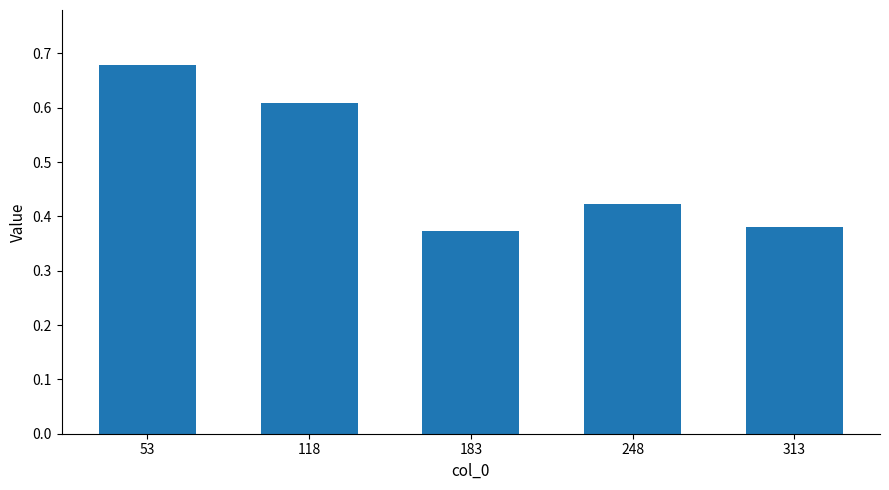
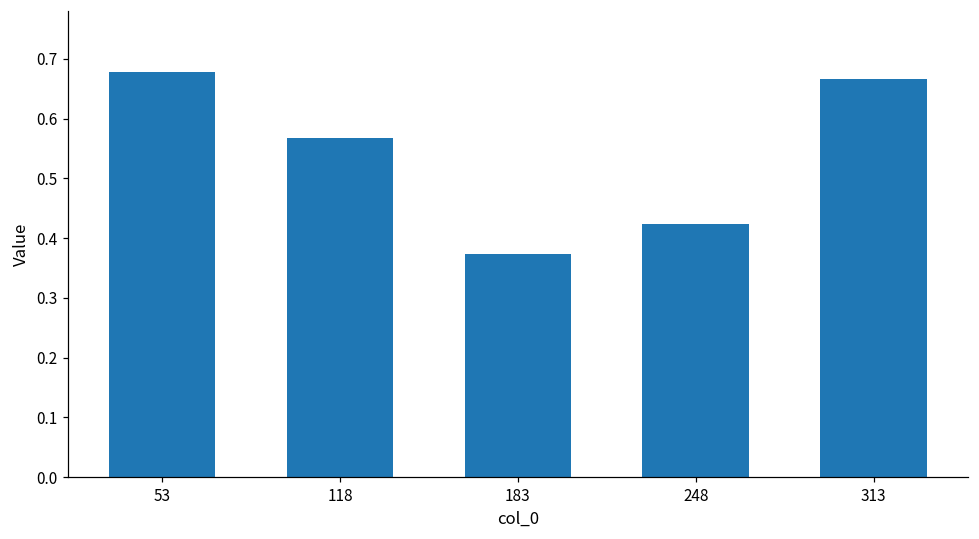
118: 0.61 -> 0.57
313: 0.38 -> 0.67
